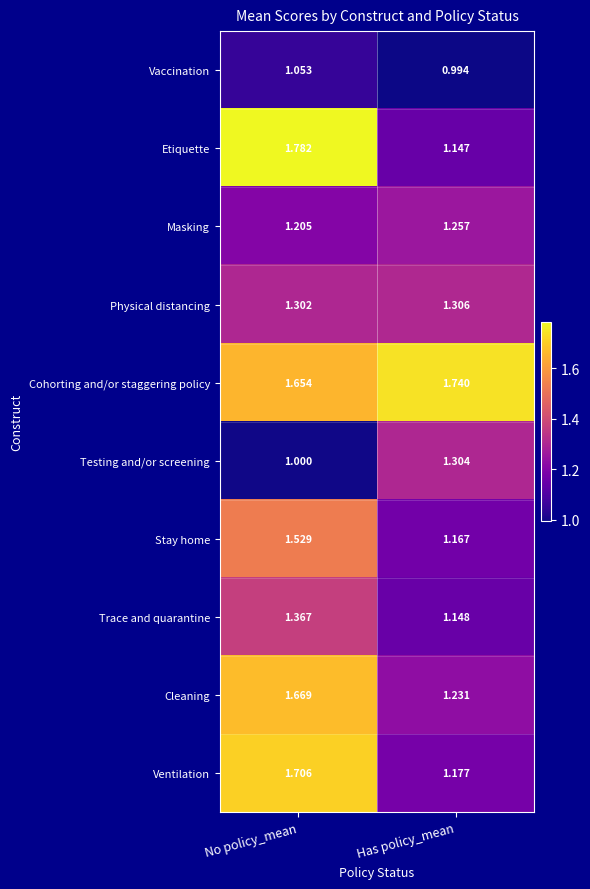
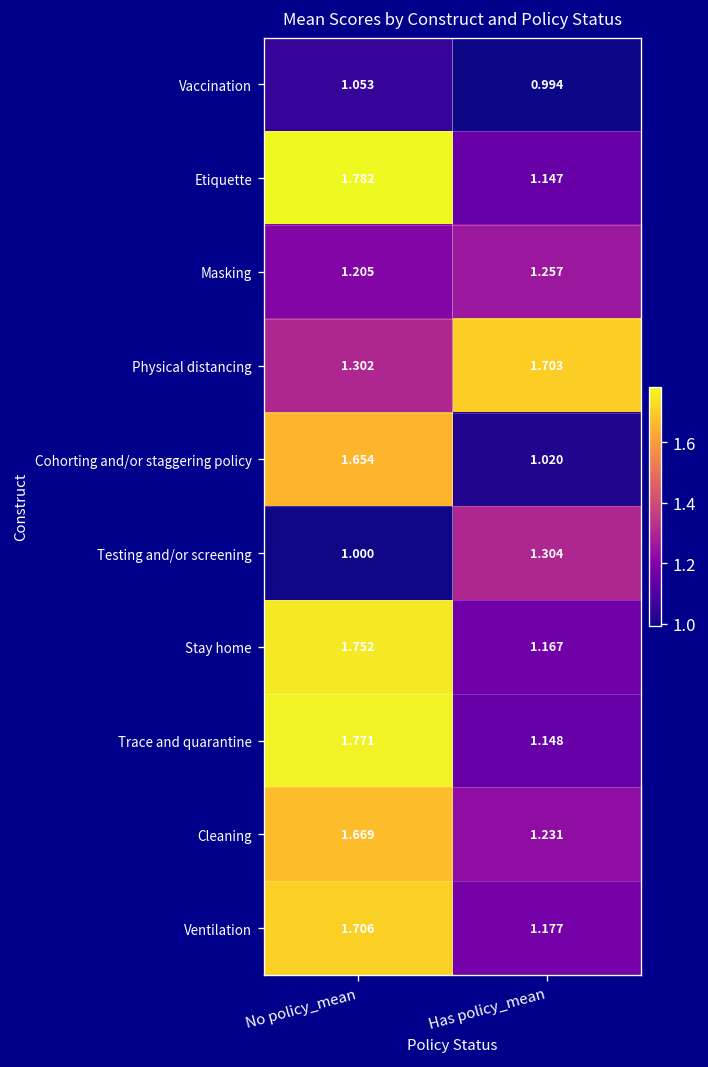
Physical distancing, Has policy_mean: 1.306 -> 1.703
Cohorting and/or staggering policy, Has policy_mean: 1.740 -> 1.020
Stay home, No policy_mean: 1.529 -> 1.752
Trace and quarantine, No policy_mean: 1.367 -> 1.771
